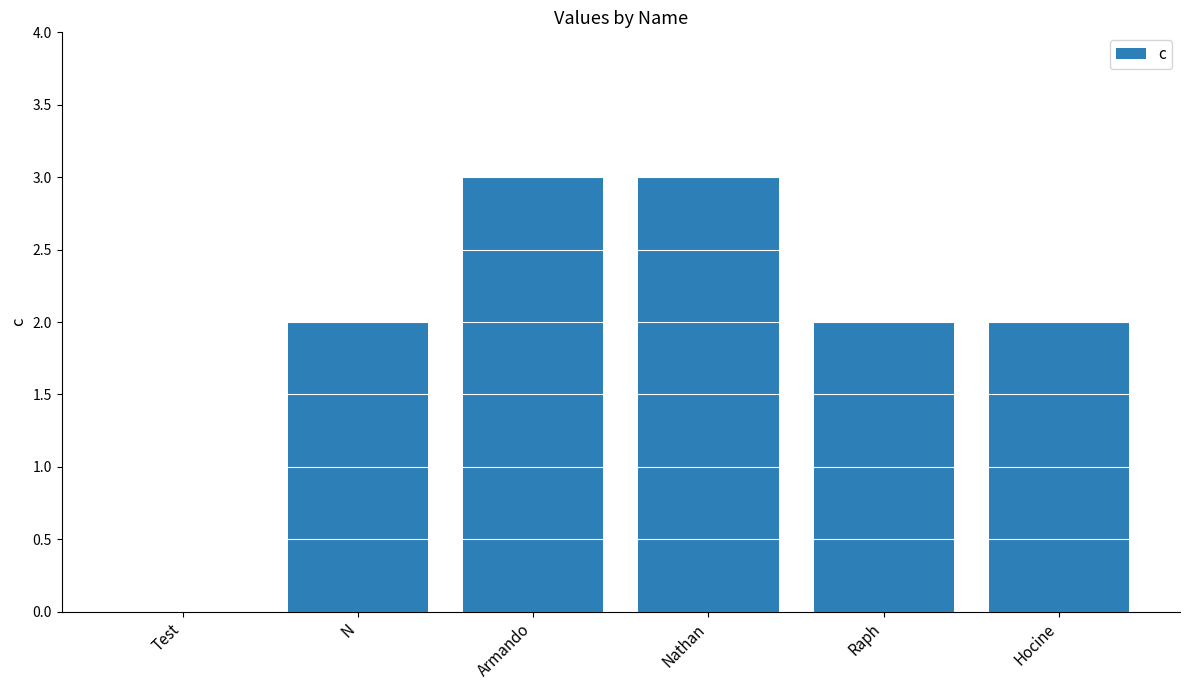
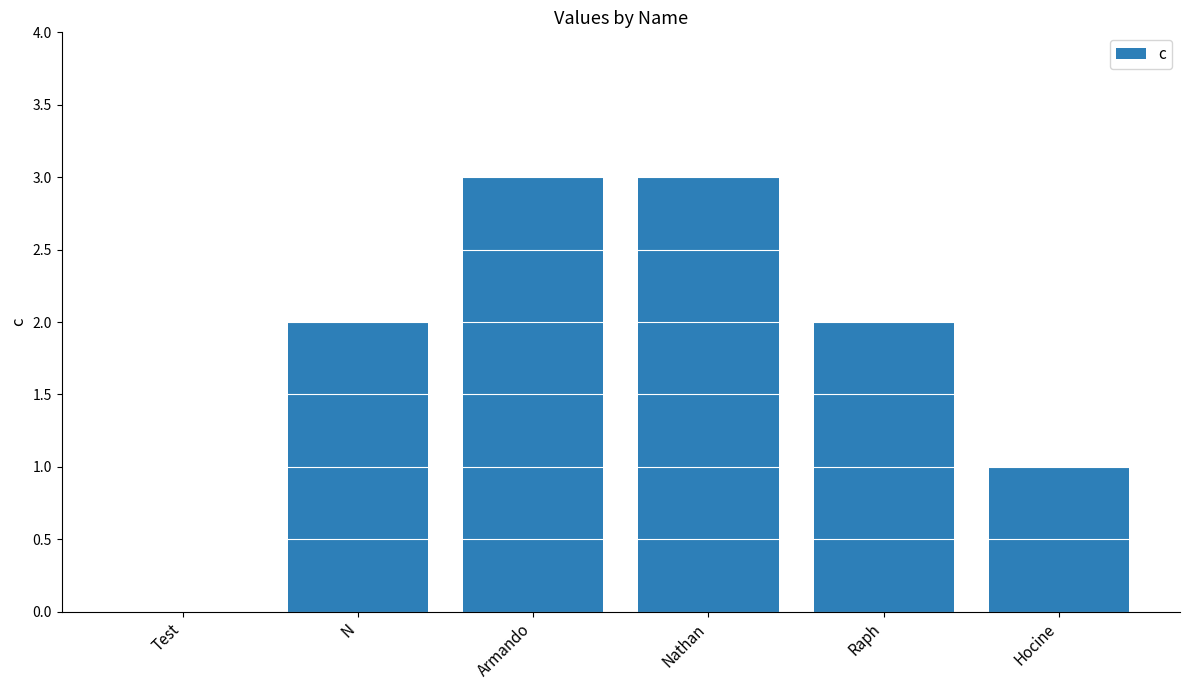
Hocine: 2 -> 1
